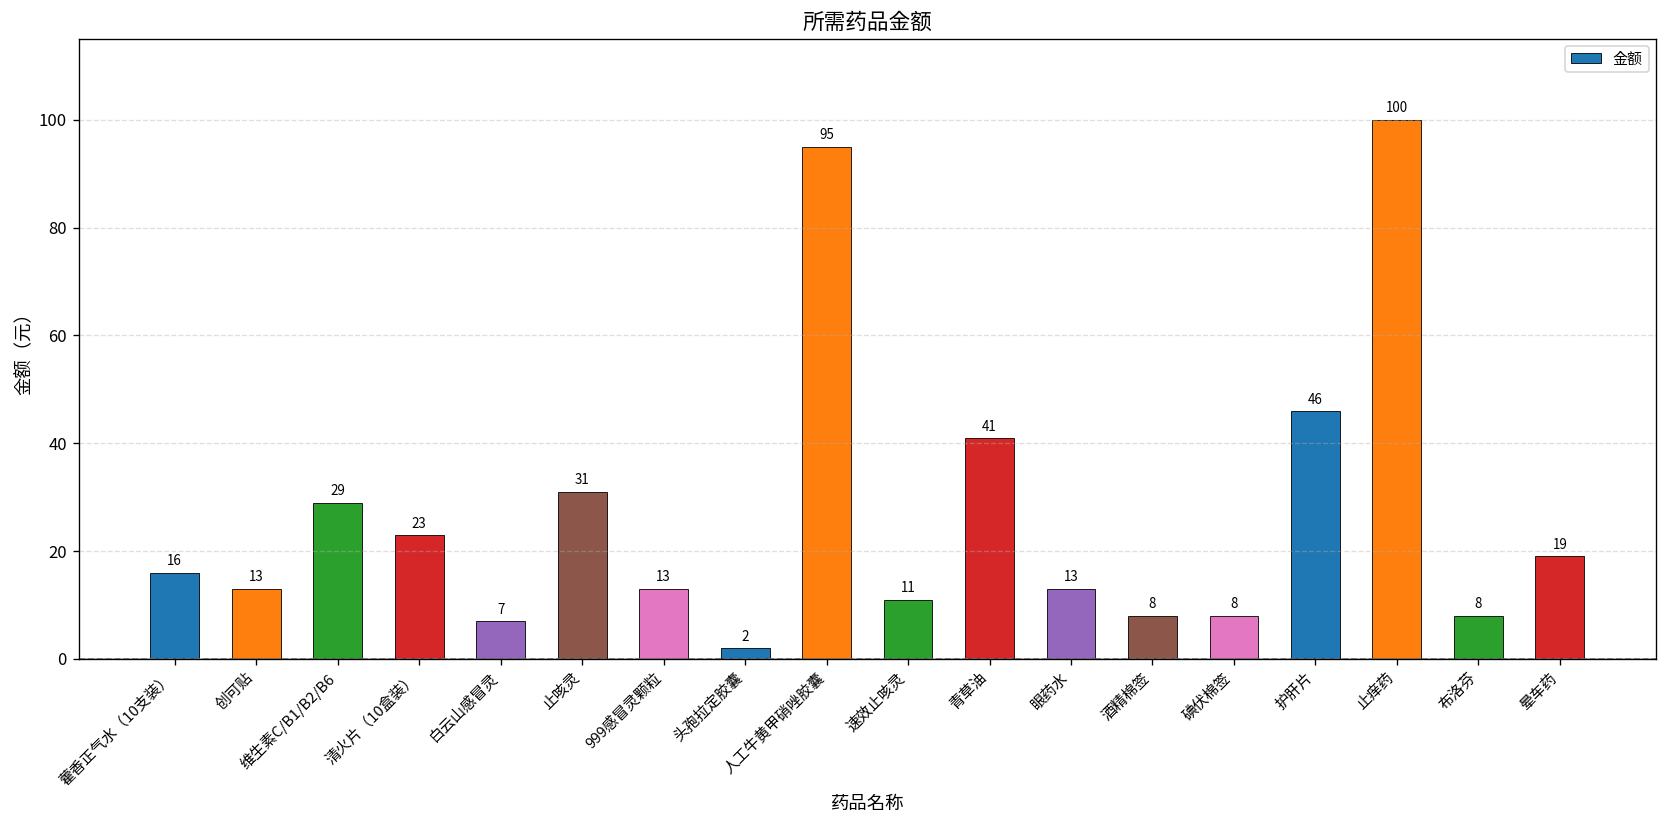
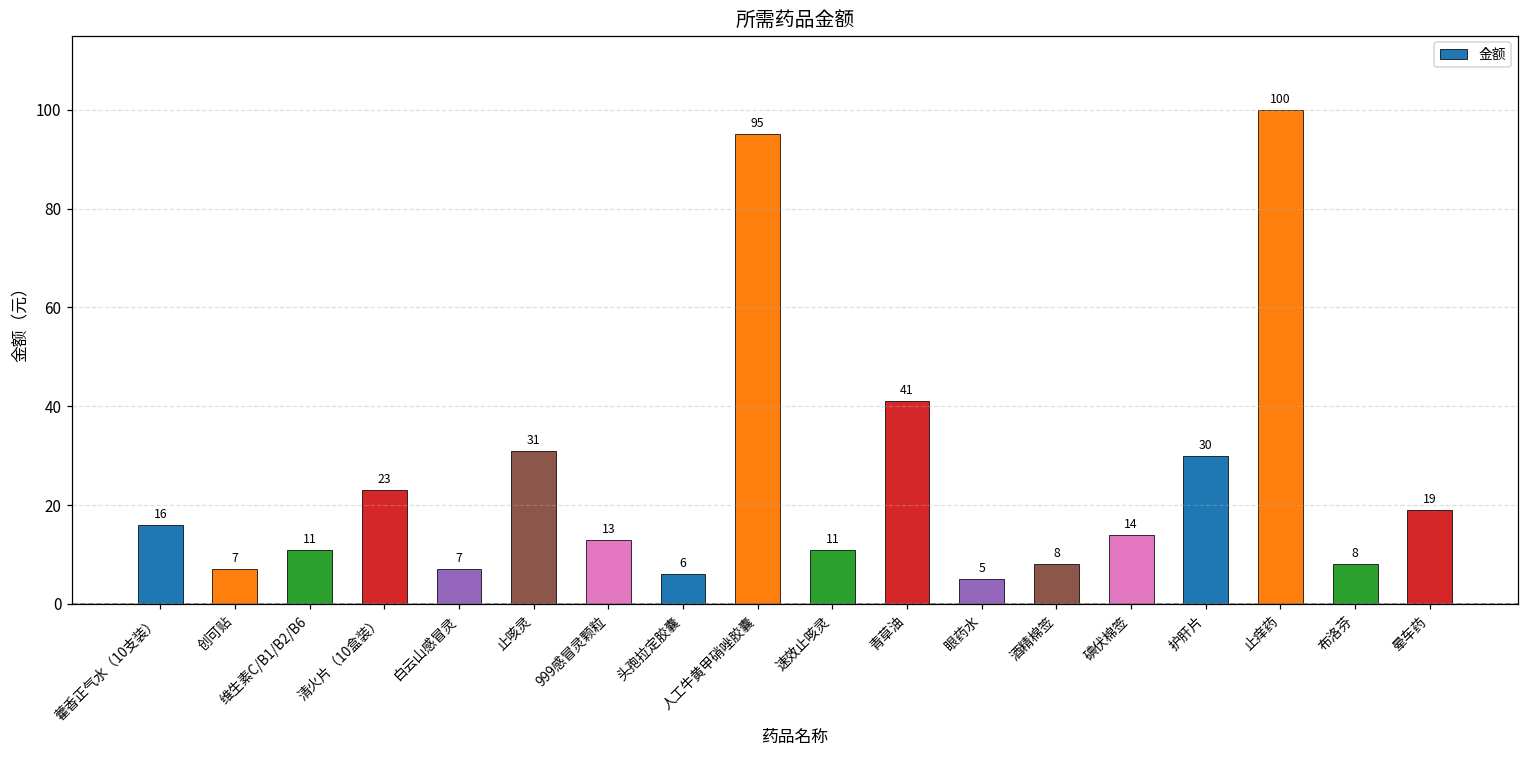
创可贴: 13 -> 7
维生素C/B1/B2/B6: 29 -> 11
头孢拉定胶囊: 2 -> 6
眼药水: 13 -> 5
碘伏棉签: 8 -> 14
护肝片: 46 -> 30
